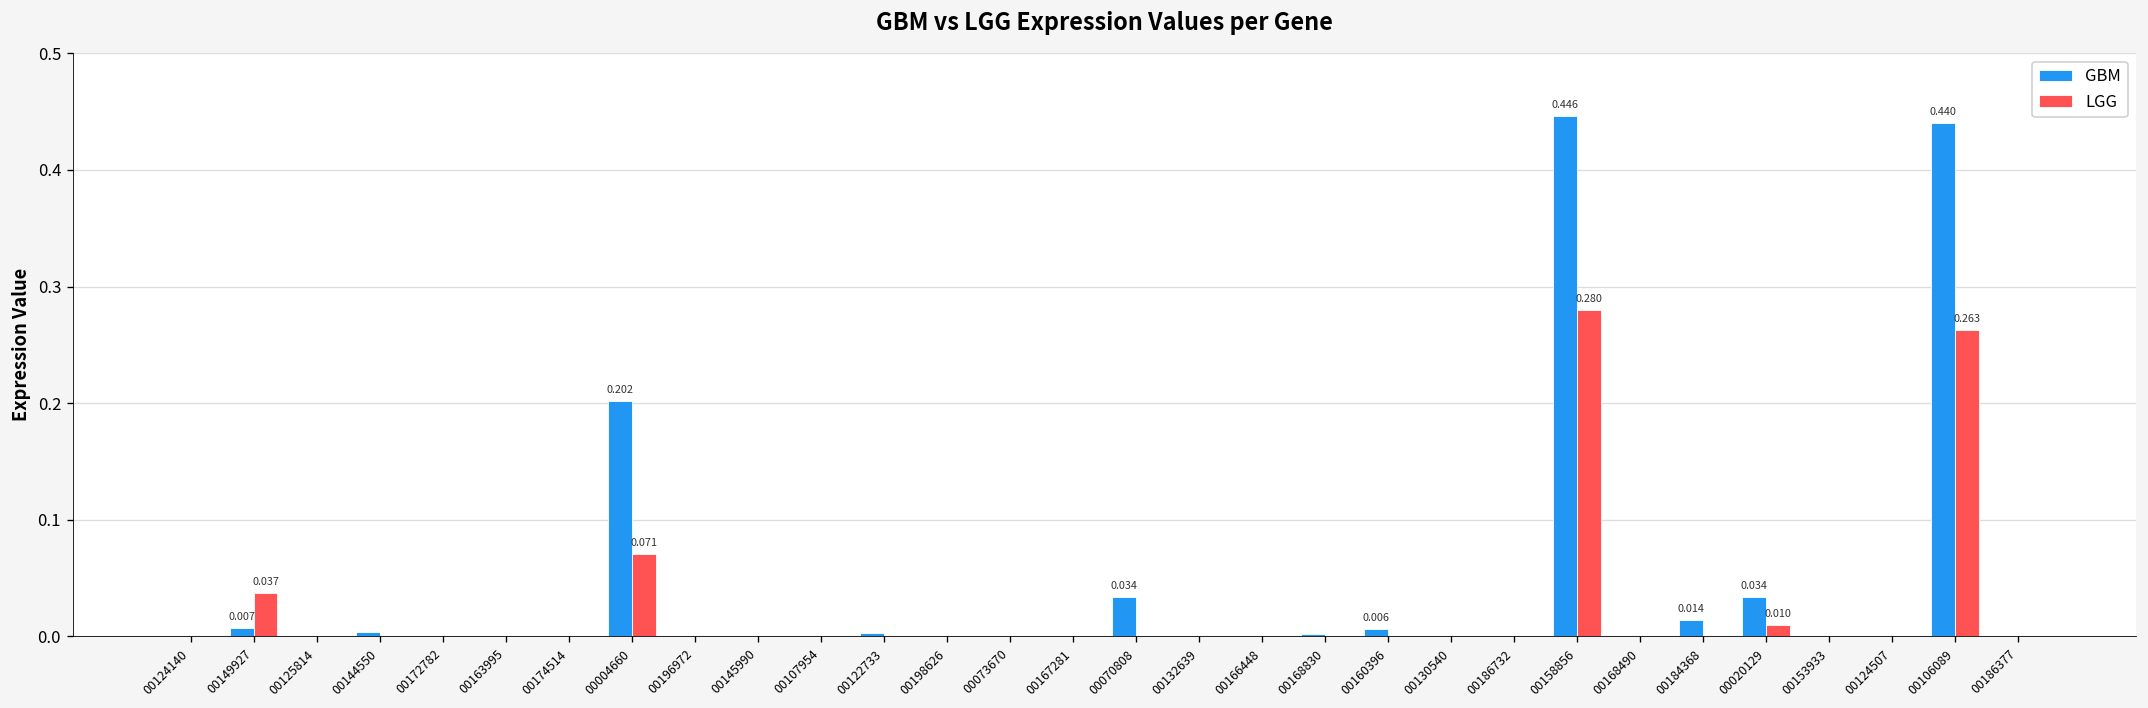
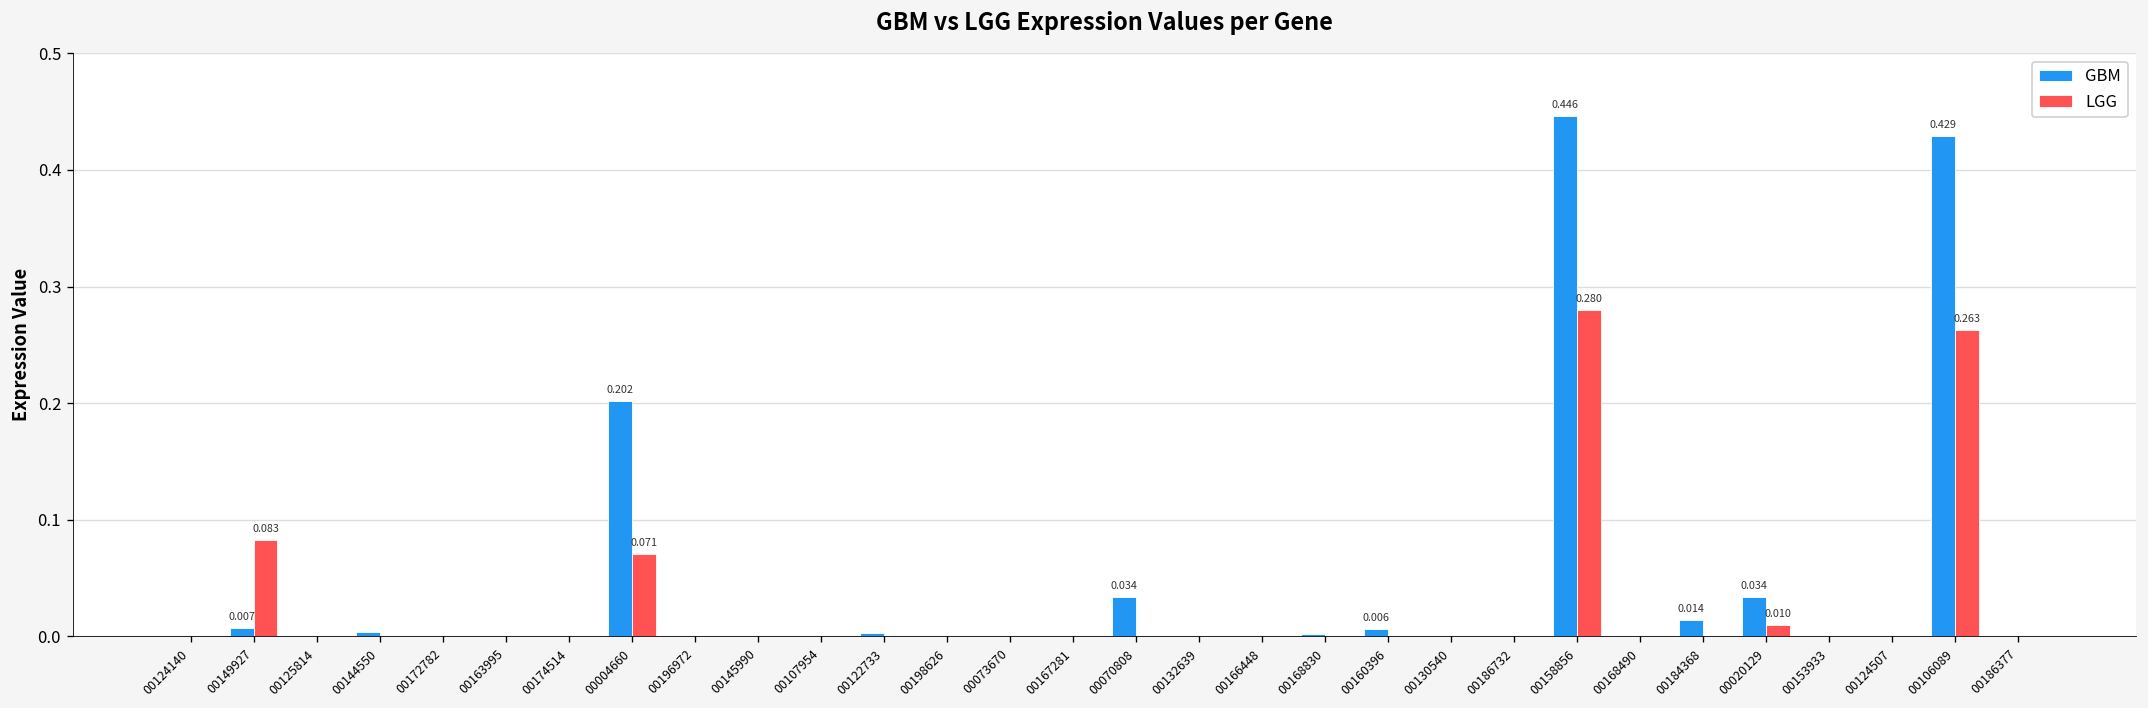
LGG, 00149927: 0.037 -> 0.083
GBM, 00106089: 0.440 -> 0.429
